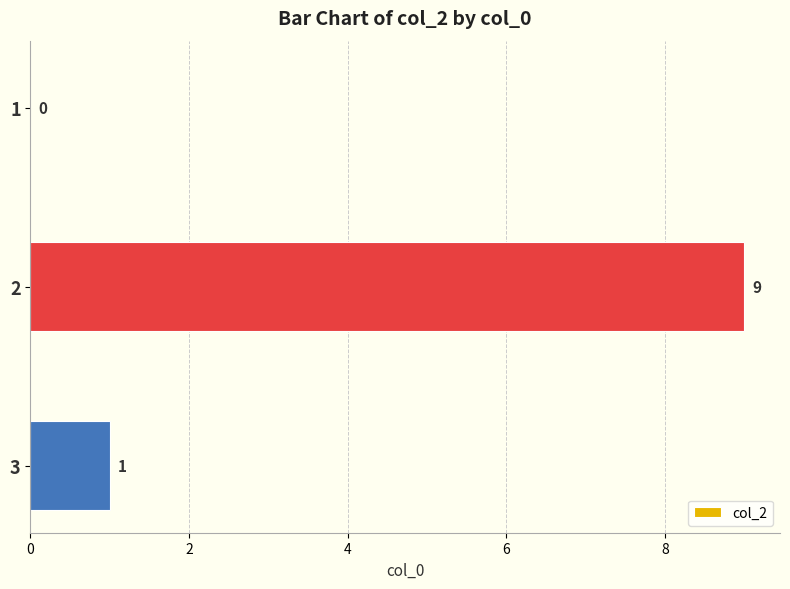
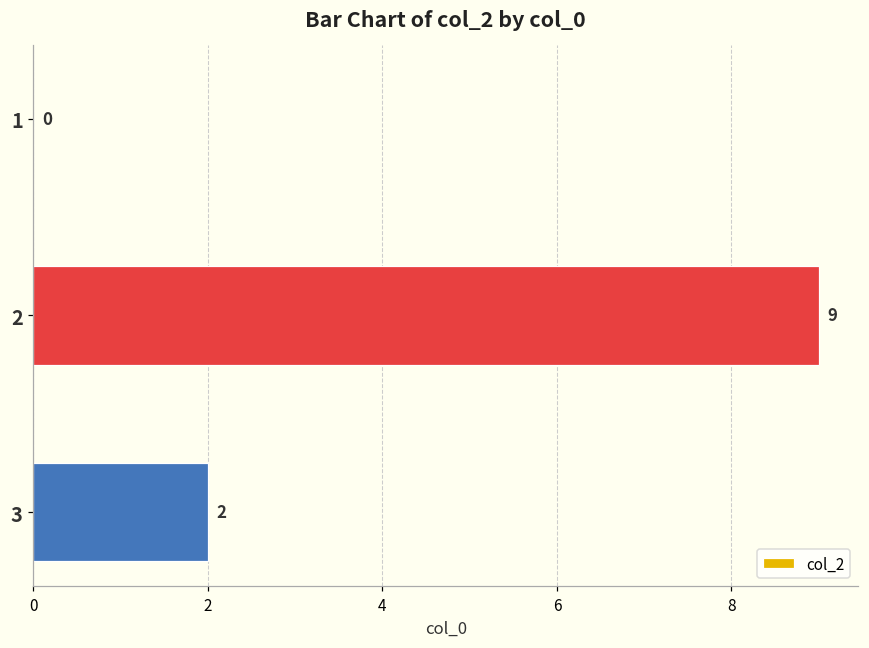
3: 1 -> 2
